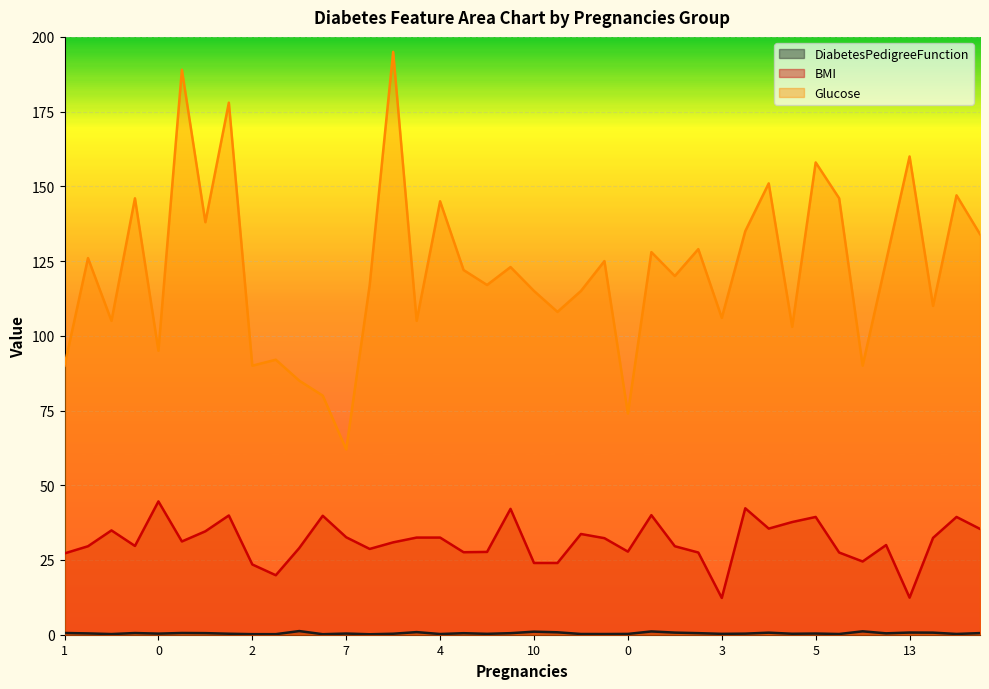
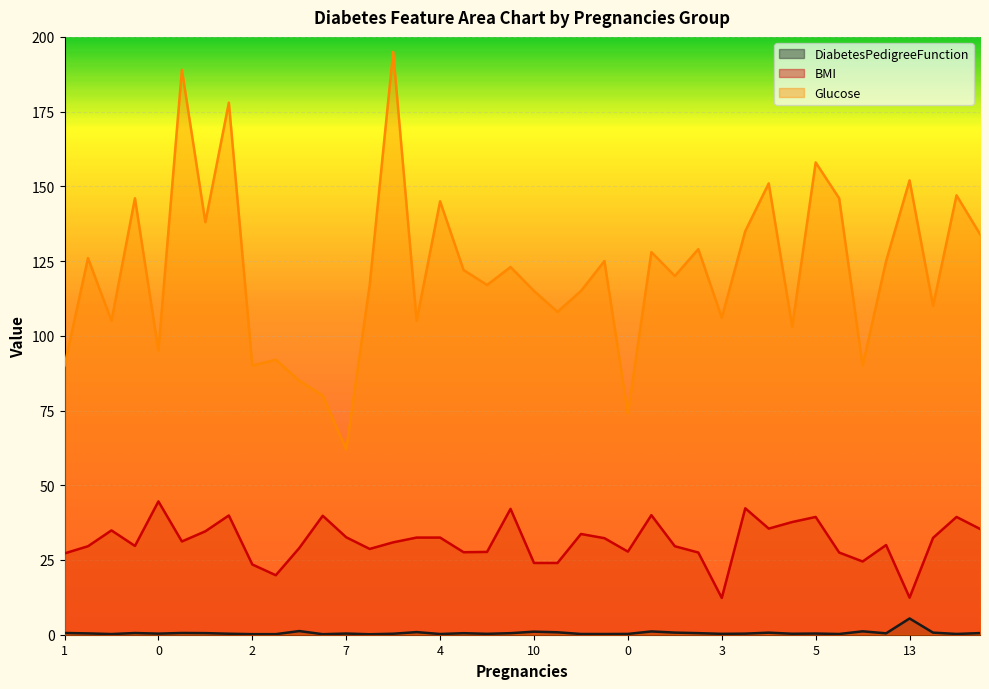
DiabetesPedigreeFunction, 13: 1 -> 5
Glucose, 13: 160 -> 152
